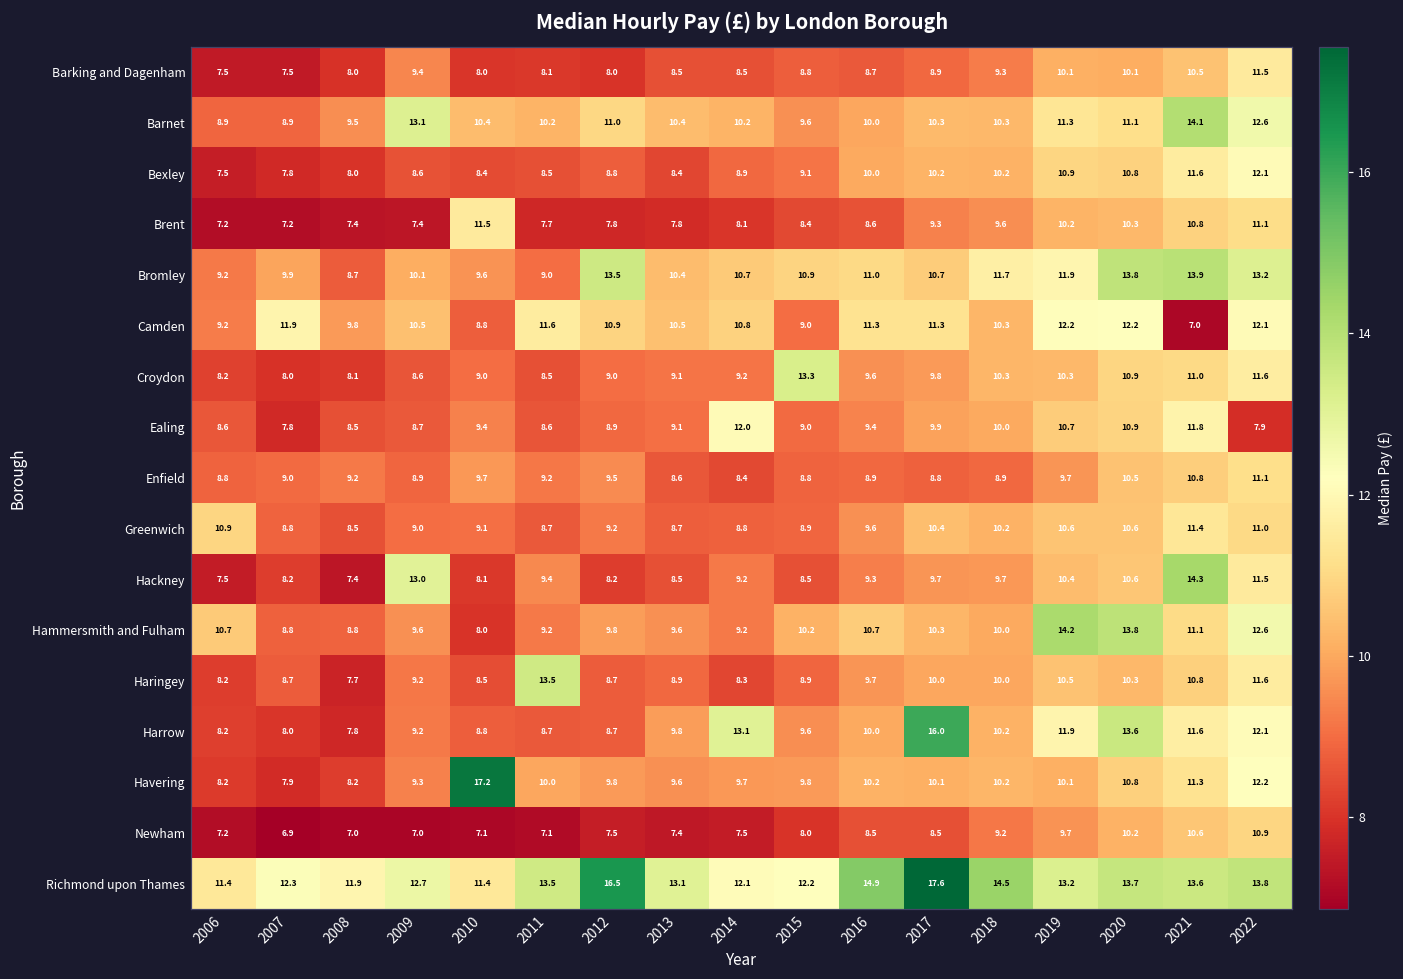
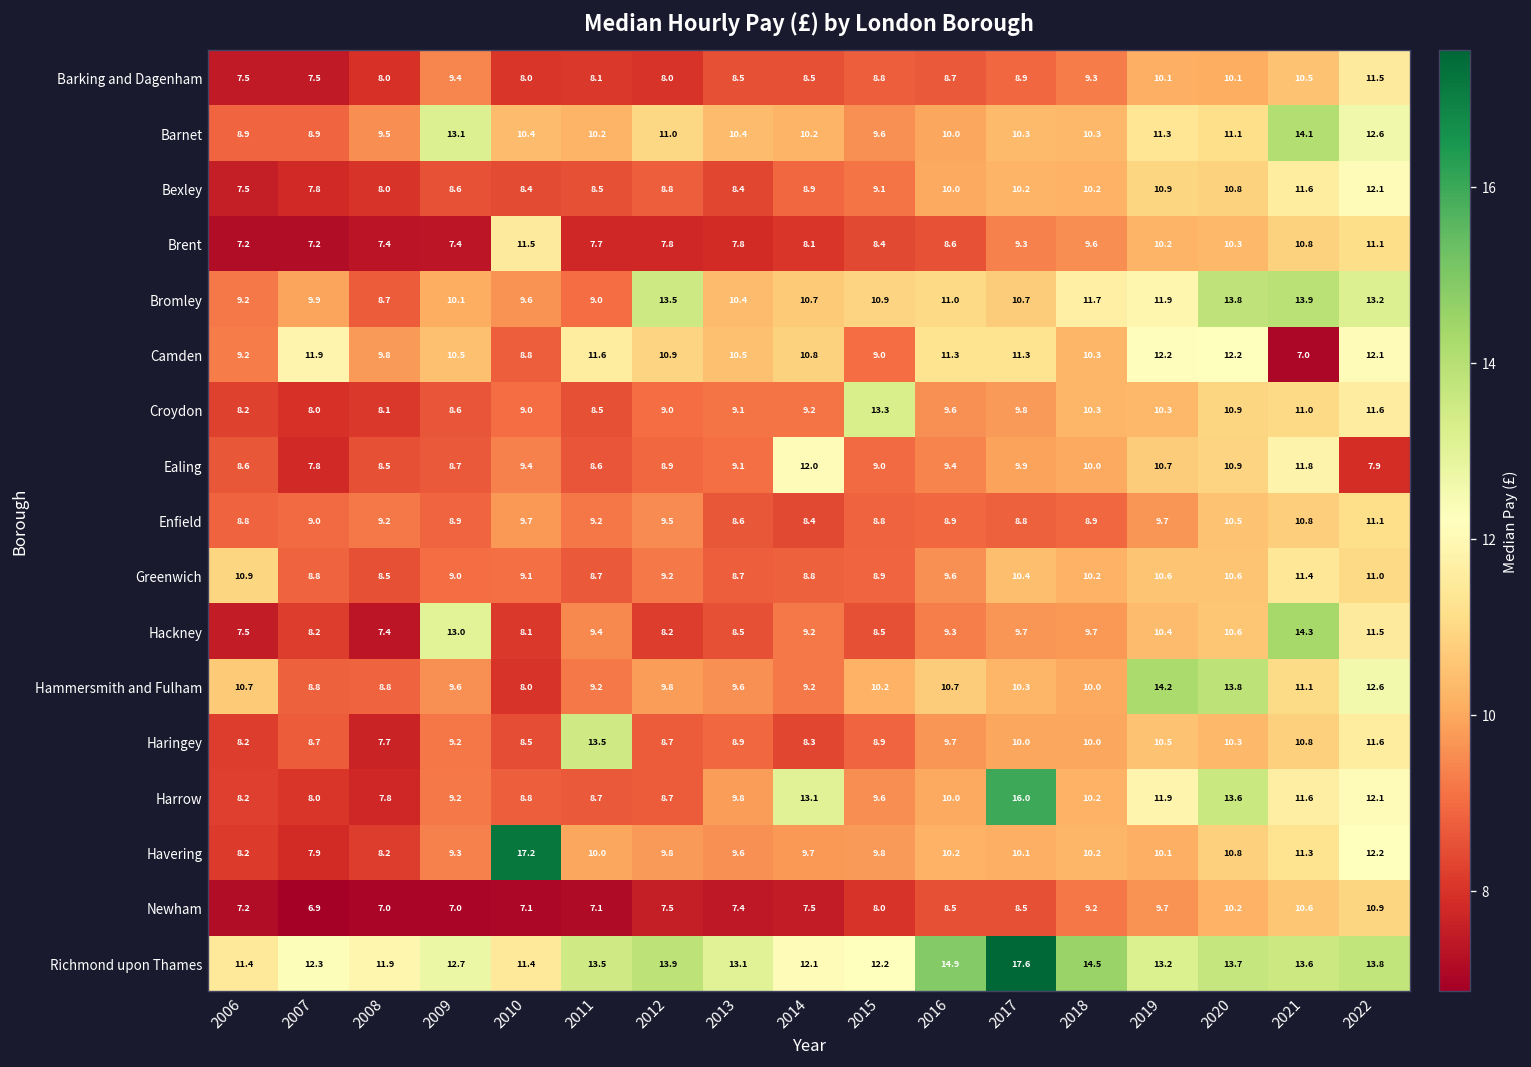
Richmond upon Thames, 2012: 16.5 -> 13.9
